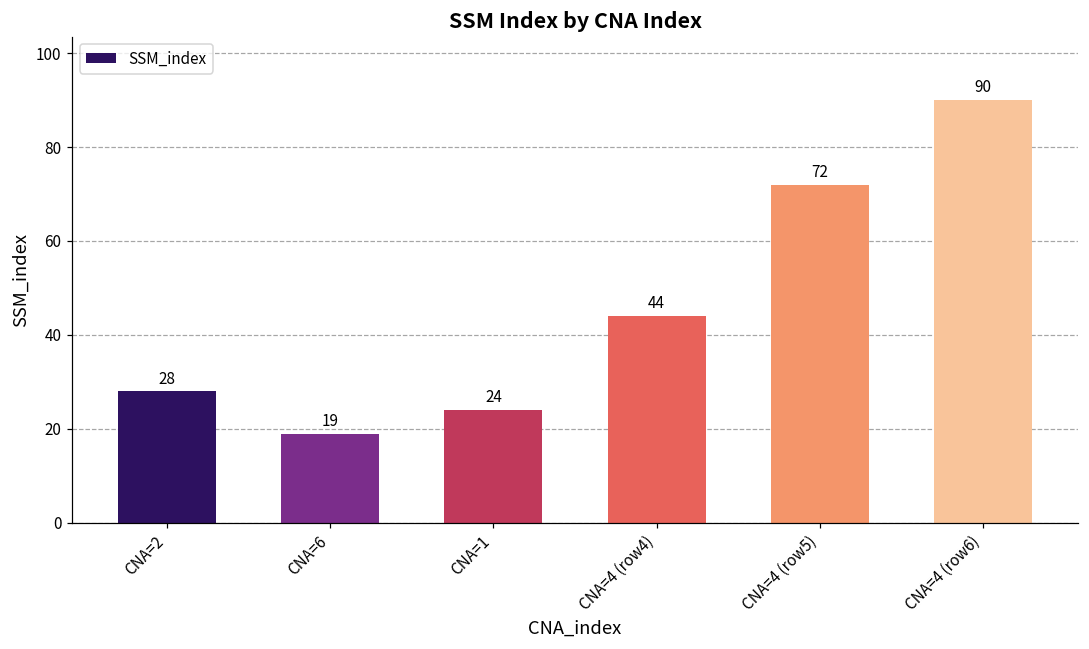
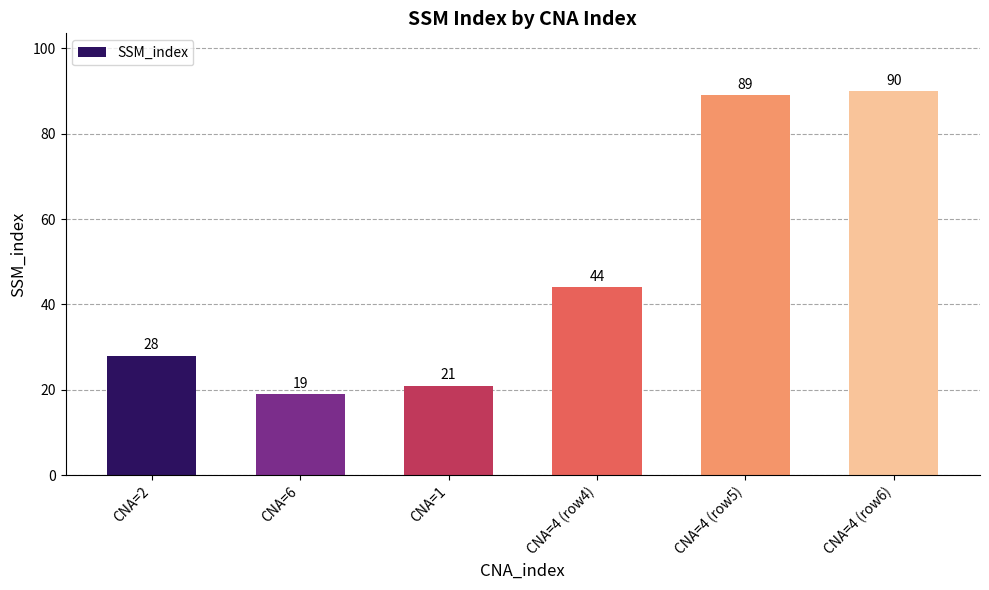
CNA=1: 24 -> 21
CNA=4 (row5): 72 -> 89
